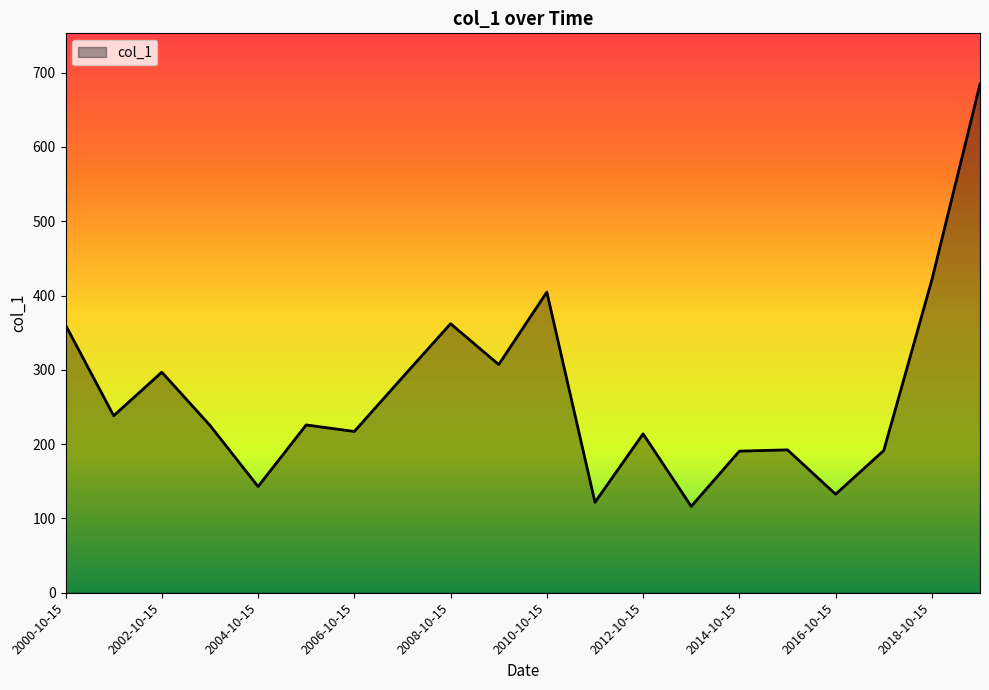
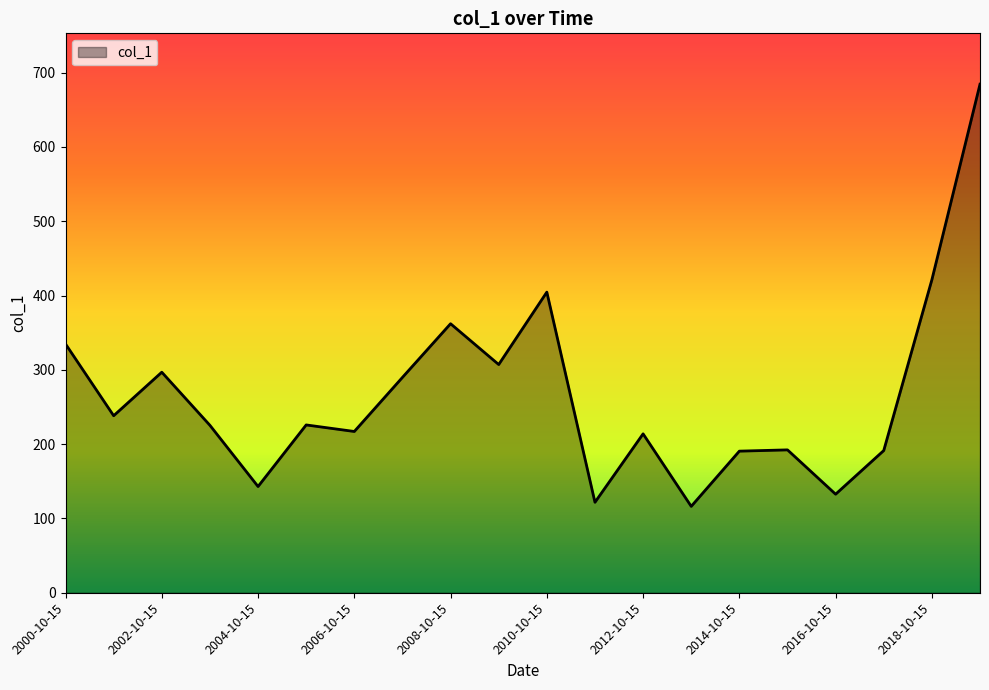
2000-10-15: 360 -> 330
